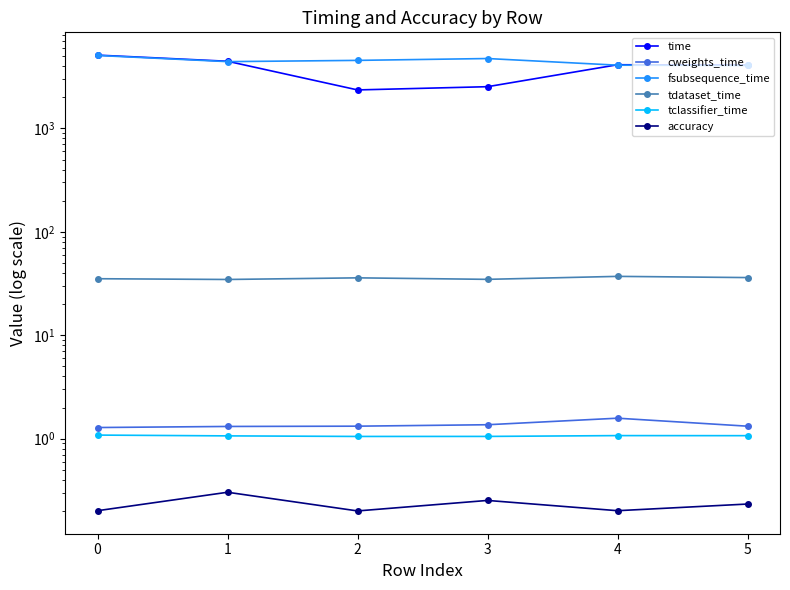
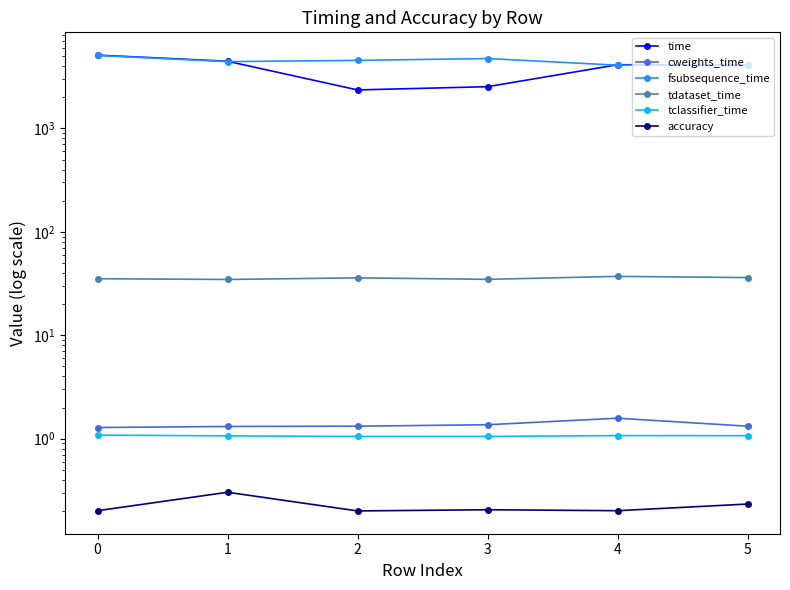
accuracy, 3: 0.25 -> 0.21
